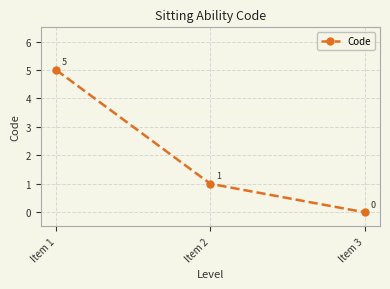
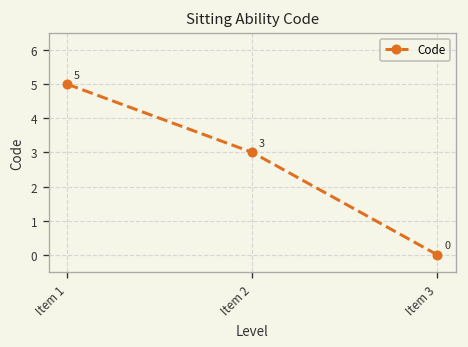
Item 2: 1 -> 3
